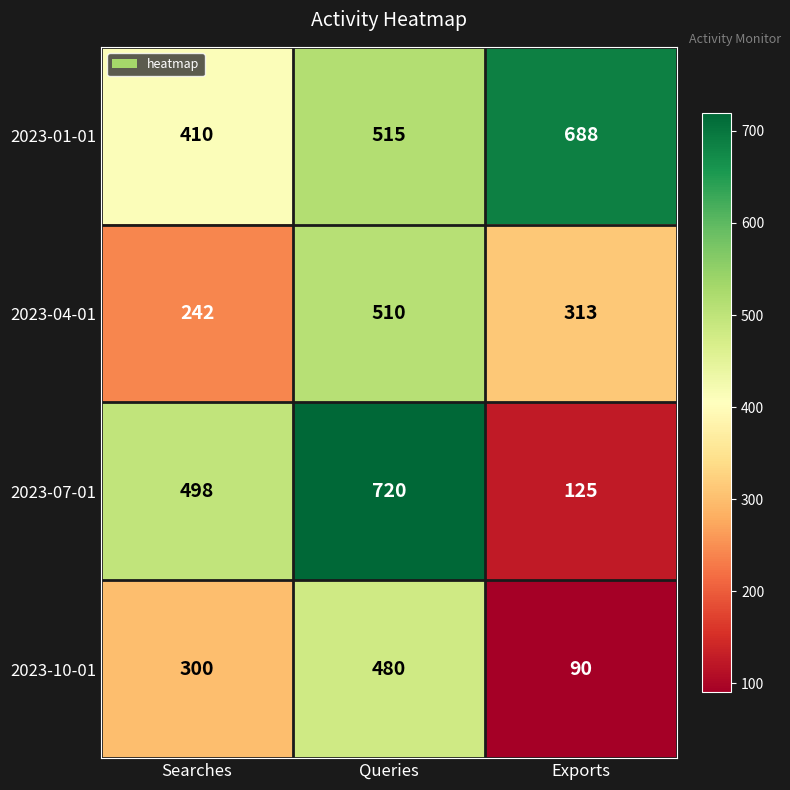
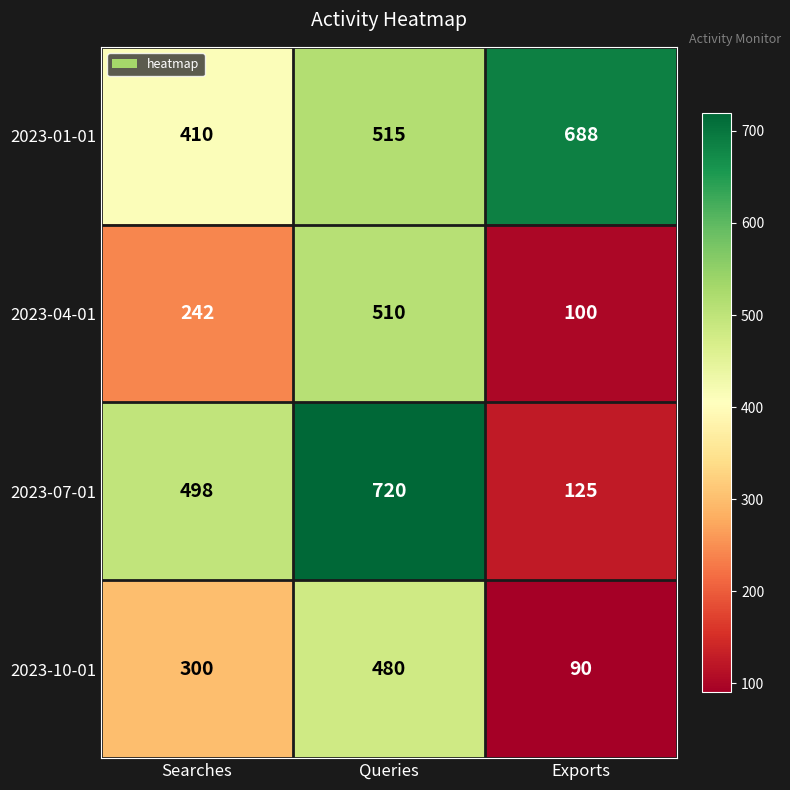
2023-04-01, Exports: 313 -> 100
